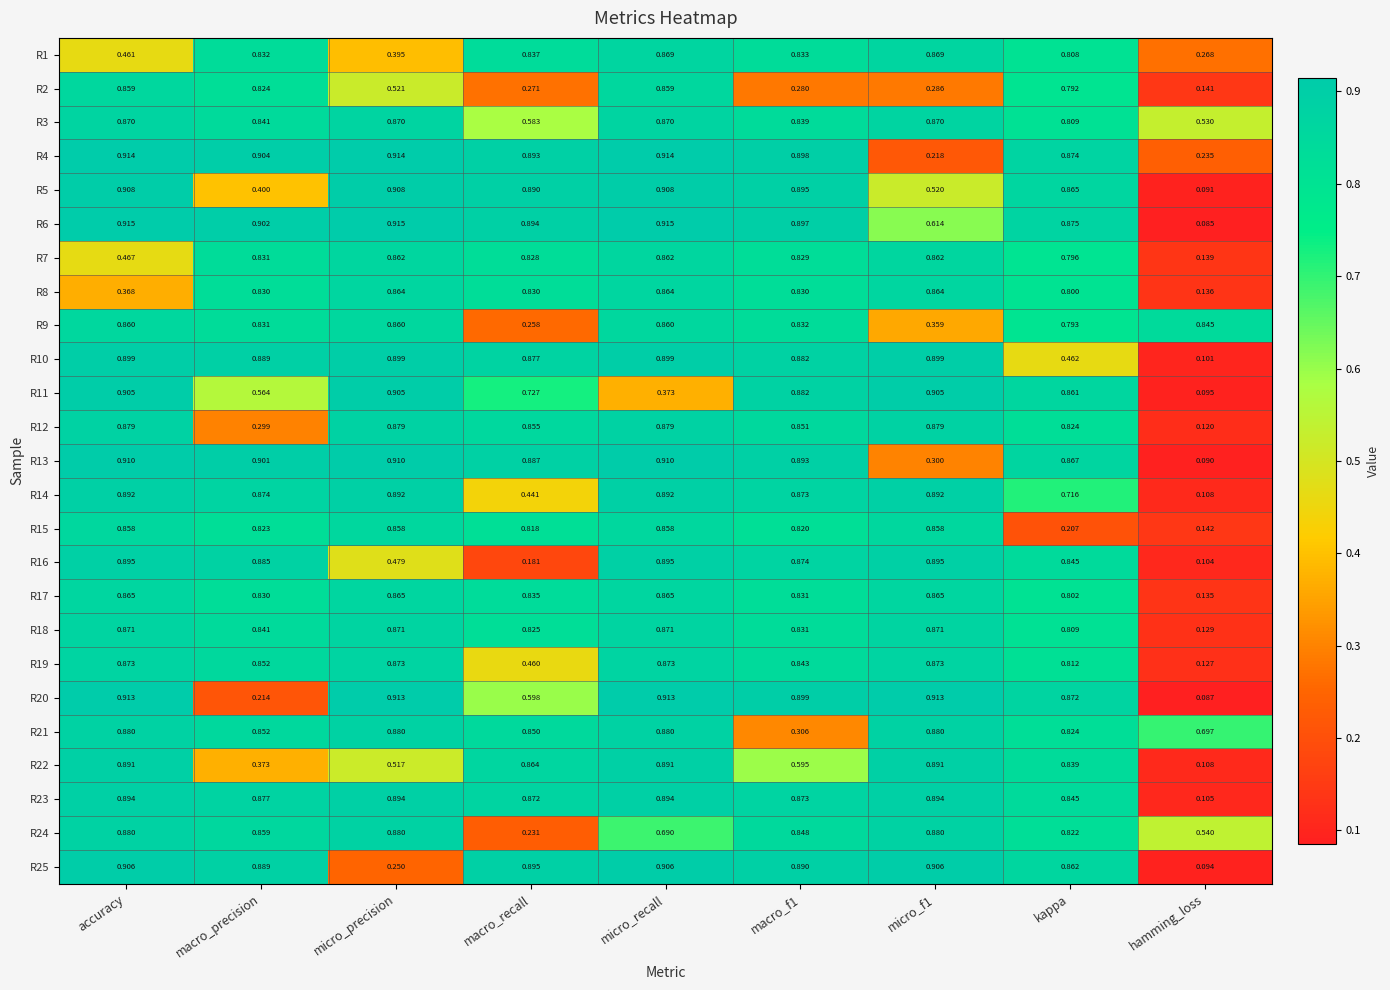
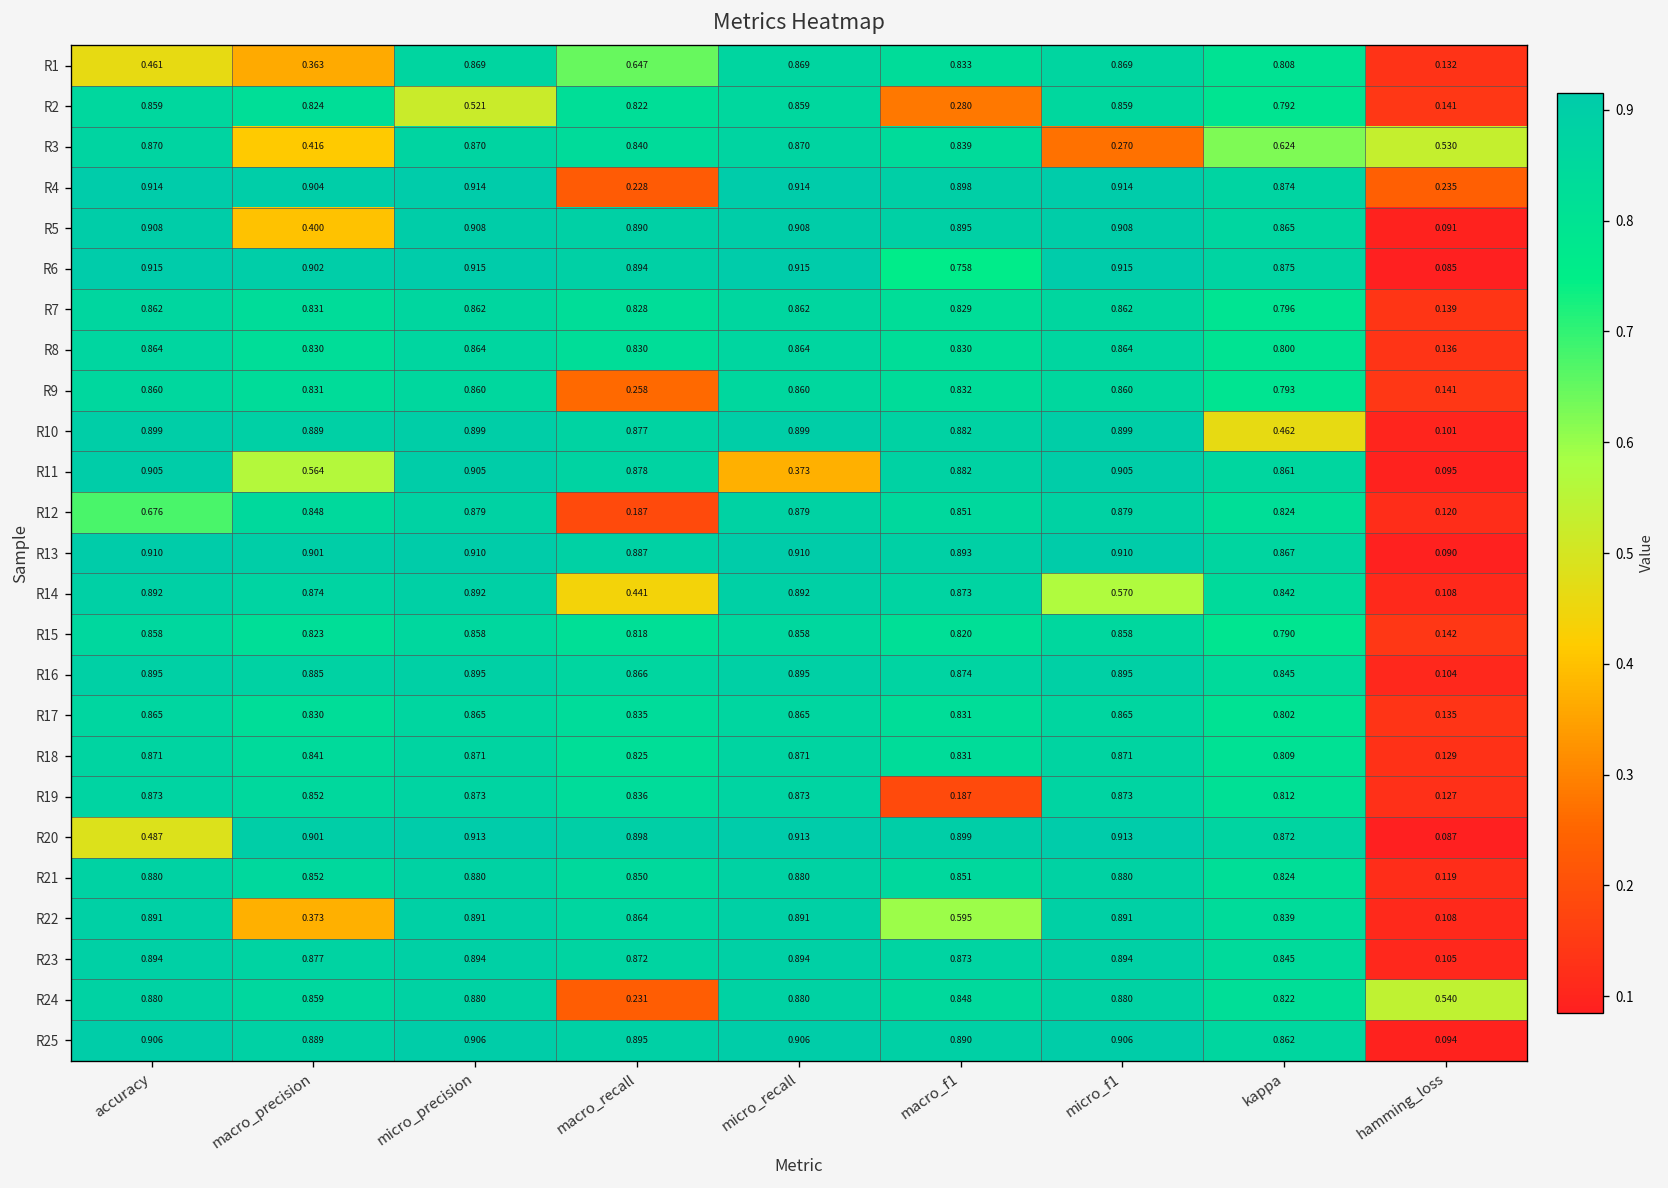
R1, macro_precision: 0.832 -> 0.363
R1, micro_precision: 0.395 -> 0.869
R1, macro_recall: 0.837 -> 0.647
R1, hamming_loss: 0.268 -> 0.132
R2, macro_recall: 0.271 -> 0.822
R2, micro_f1: 0.286 -> 0.859
R3, macro_precision: 0.841 -> 0.416
R3, macro_recall: 0.583 -> 0.840
R3, micro_f1: 0.870 -> 0.270
R3, kappa: 0.809 -> 0.624
R4, macro_recall: 0.893 -> 0.228
R4, micro_f1: 0.218 -> 0.914
R5, micro_f1: 0.520 -> 0.908
R6, macro_f1: 0.897 -> 0.758
R6, micro_f1: 0.614 -> 0.915
R7, accuracy: 0.467 -> 0.862
R8, accuracy: 0.368 -> 0.864
R9, micro_f1: 0.359 -> 0.860
R9, hamming_loss: 0.845 -> 0.141
R11, macro_recall: 0.727 -> 0.878
R12, accuracy: 0.879 -> 0.676
R12, macro_precision: 0.299 -> 0.848
R12, macro_recall: 0.855 -> 0.187
R13, micro_f1: 0.300 -> 0.910
R14, micro_f1: 0.892 -> 0.570
R14, kappa: 0.716 -> 0.842
R15, kappa: 0.207 -> 0.790
R16, micro_precision: 0.479 -> 0.895
R16, macro_recall: 0.181 -> 0.866
R19, macro_recall: 0.460 -> 0.836
R19, macro_f1: 0.843 -> 0.187
R20, accuracy: 0.913 -> 0.487
R20, macro_precision: 0.214 -> 0.901
R20, macro_recall: 0.598 -> 0.898
R21, macro_f1: 0.306 -> 0.851
R21, hamming_loss: 0.697 -> 0.119
R22, micro_precision: 0.517 -> 0.891
R24, micro_recall: 0.690 -> 0.880
R25, micro_precision: 0.250 -> 0.906
